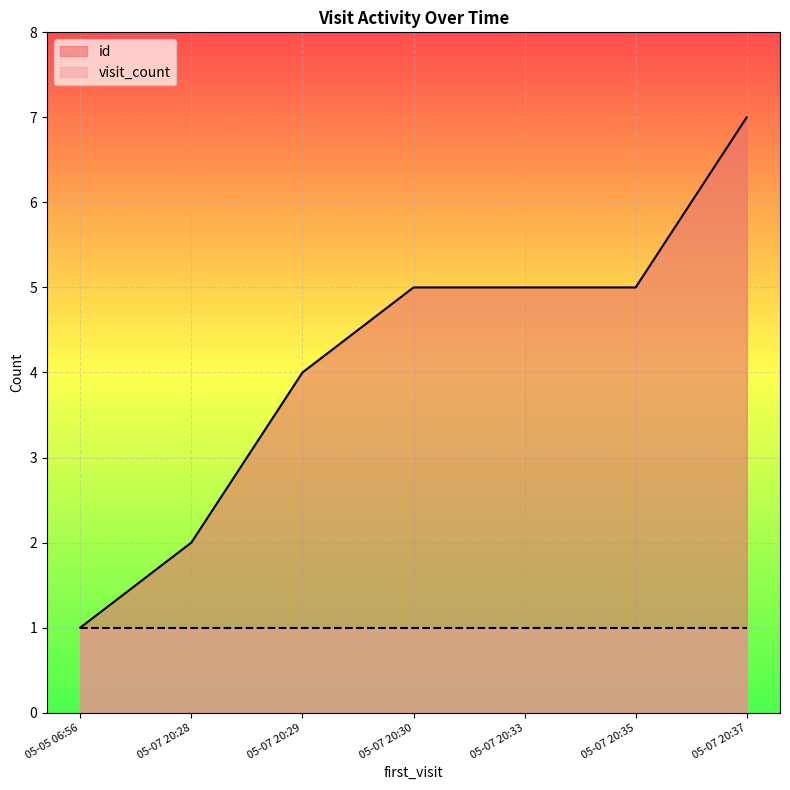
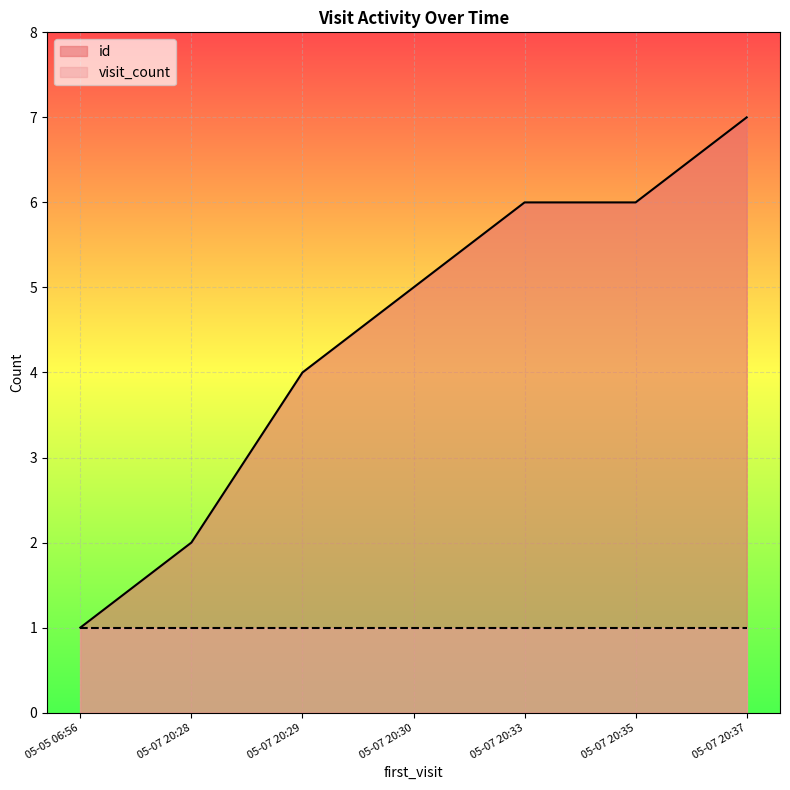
id, 05-07 20:33: 5 -> 6
id, 05-07 20:35: 5 -> 6
